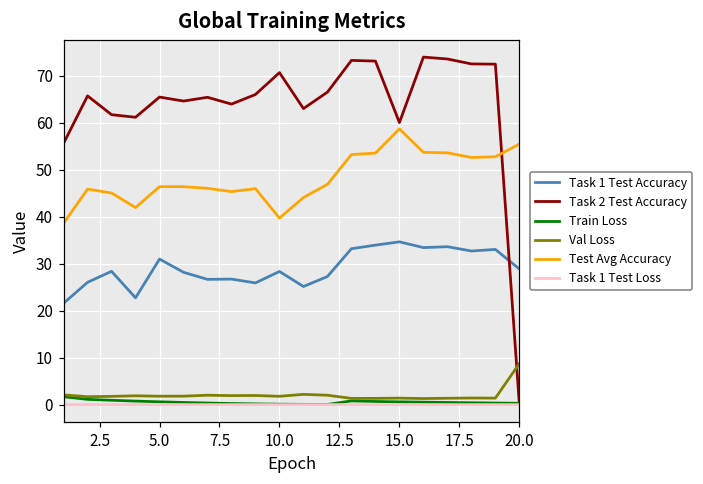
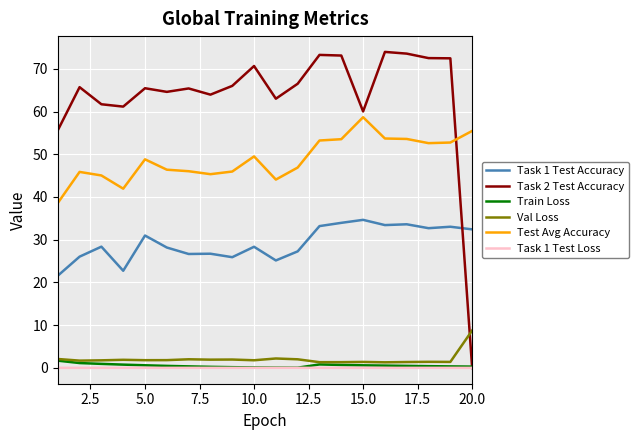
Test Avg Accuracy, 5.0: 46 -> 49
Test Avg Accuracy, 10.0: 40 -> 50
Task 1 Test Accuracy, 20.0: 29 -> 32
